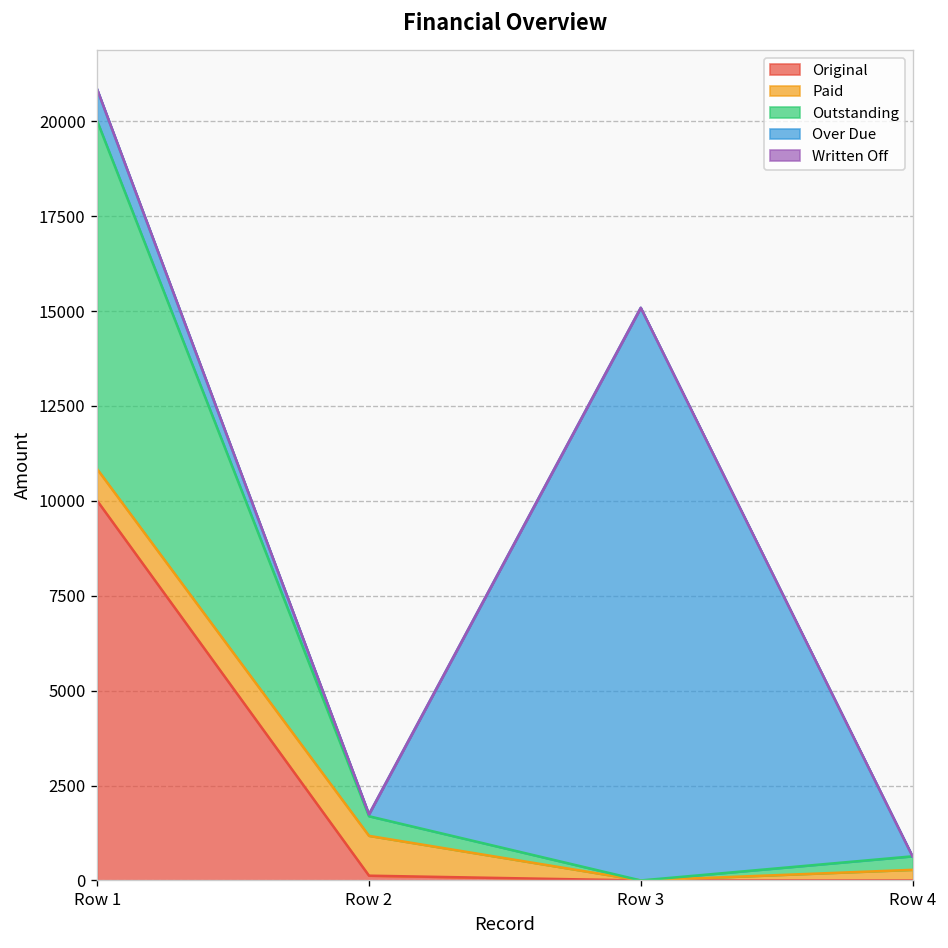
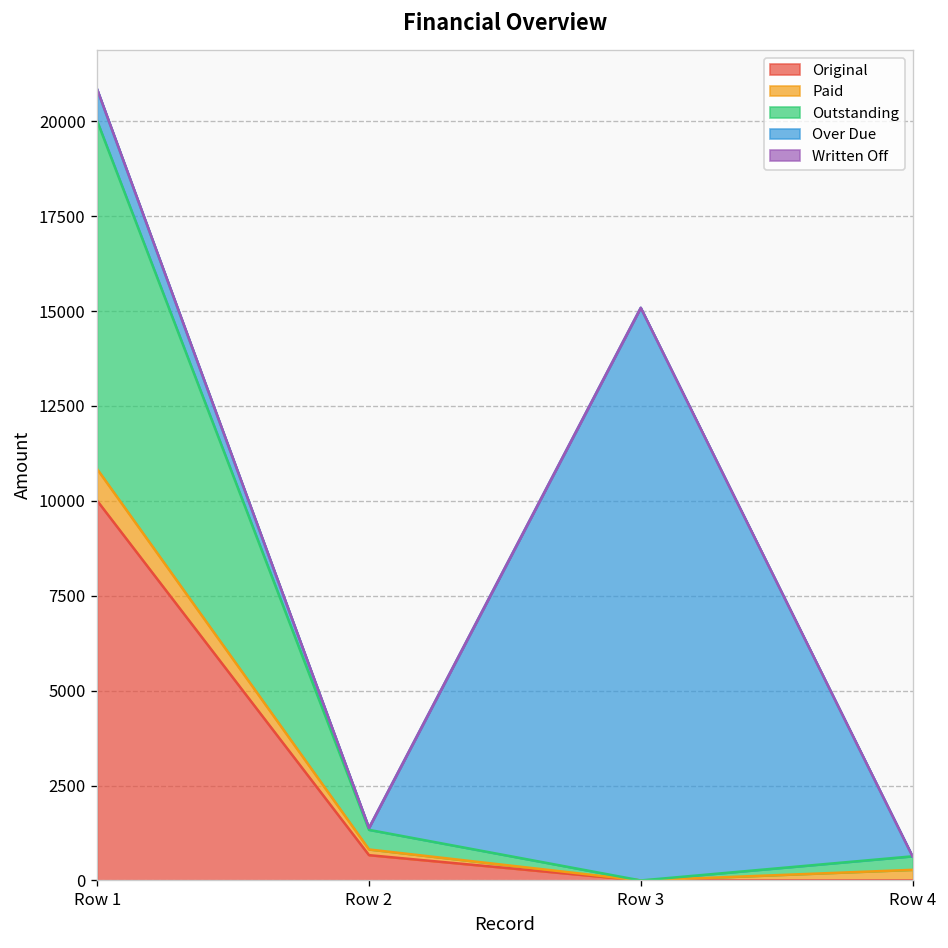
Original, Row 2: 100 -> 700
Paid, Row 2: 1000 -> 200
